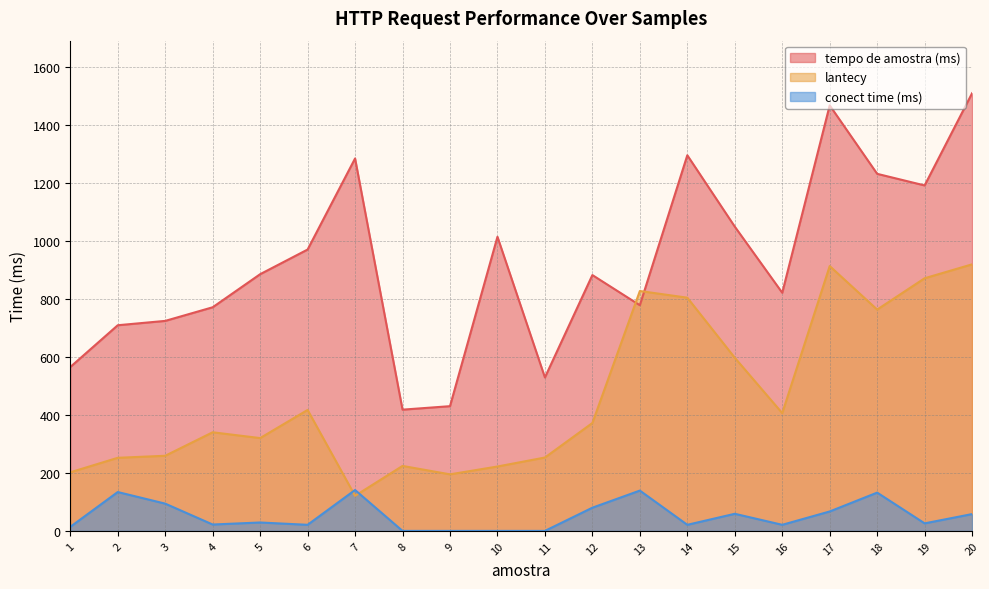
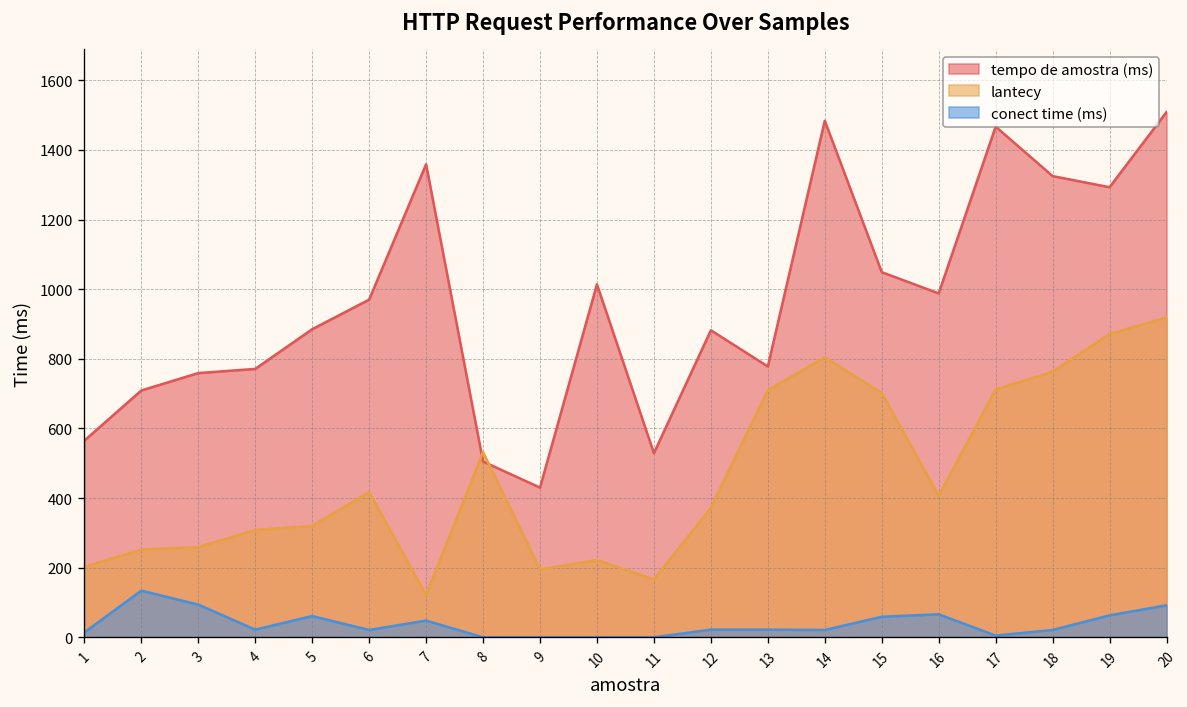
tempo de amostra (ms), 3: 720 -> 760
lantecy, 4: 340 -> 310
conect time (ms), 5: 30 -> 60
tempo de amostra (ms), 7: 1280 -> 1360
conect time (ms), 7: 140 -> 50
tempo de amostra (ms), 8: 420 -> 510
lantecy, 8: 220 -> 530
lantecy, 11: 250 -> 170
conect time (ms), 12: 80 -> 20
lantecy, 13: 830 -> 710
conect time (ms), 13: 140 -> 20
tempo de amostra (ms), 14: 1300 -> 1480
lantecy, 15: 600 -> 700
tempo de amostra (ms), 16: 820 -> 990
conect time (ms), 16: 20 -> 70
lantecy, 17: 910 -> 710
conect time (ms), 17: 70 -> 10
tempo de amostra (ms), 18: 1230 -> 1330
conect time (ms), 18: 130 -> 20
tempo de amostra (ms), 19: 1190 -> 1290
conect time (ms), 19: 30 -> 60
conect time (ms), 20: 60 -> 90
